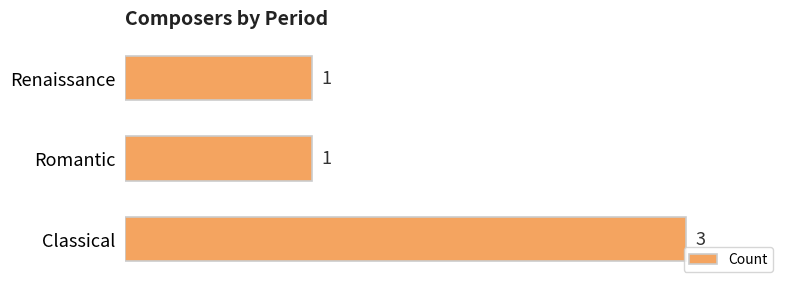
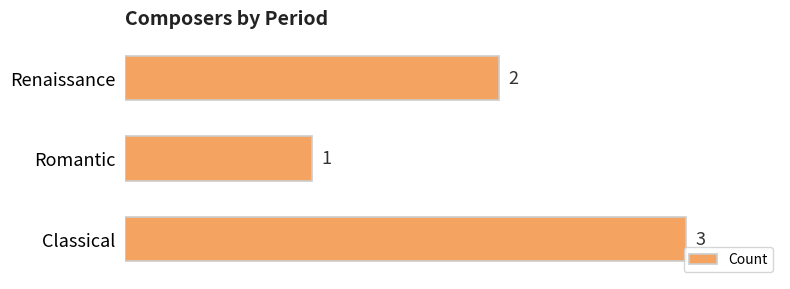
Renaissance: 1 -> 2
